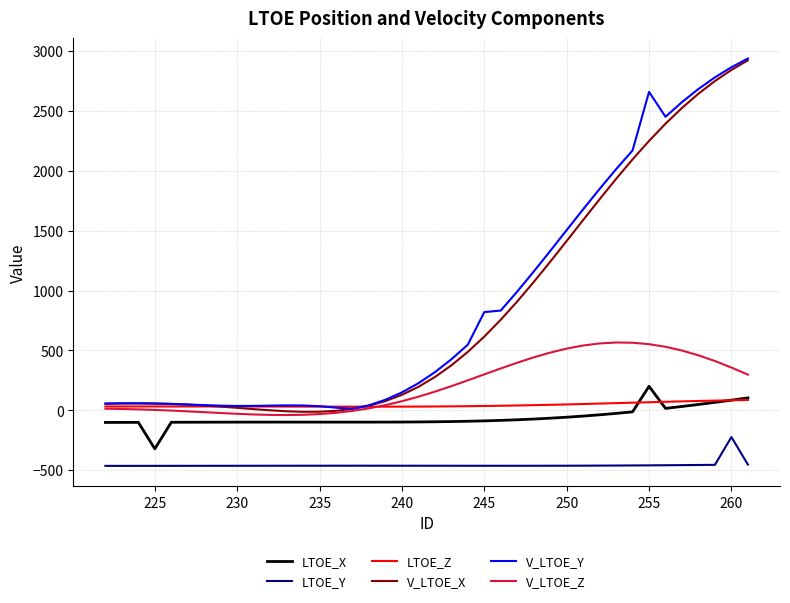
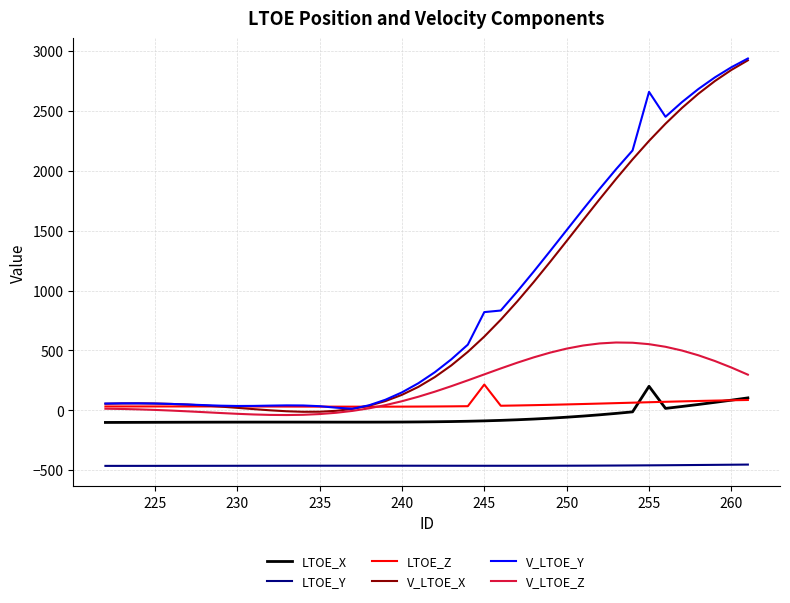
LTOE_X, 225: -320 -> -100
LTOE_Z, 245: 40 -> 210
LTOE_Y, 260: -220 -> -450
